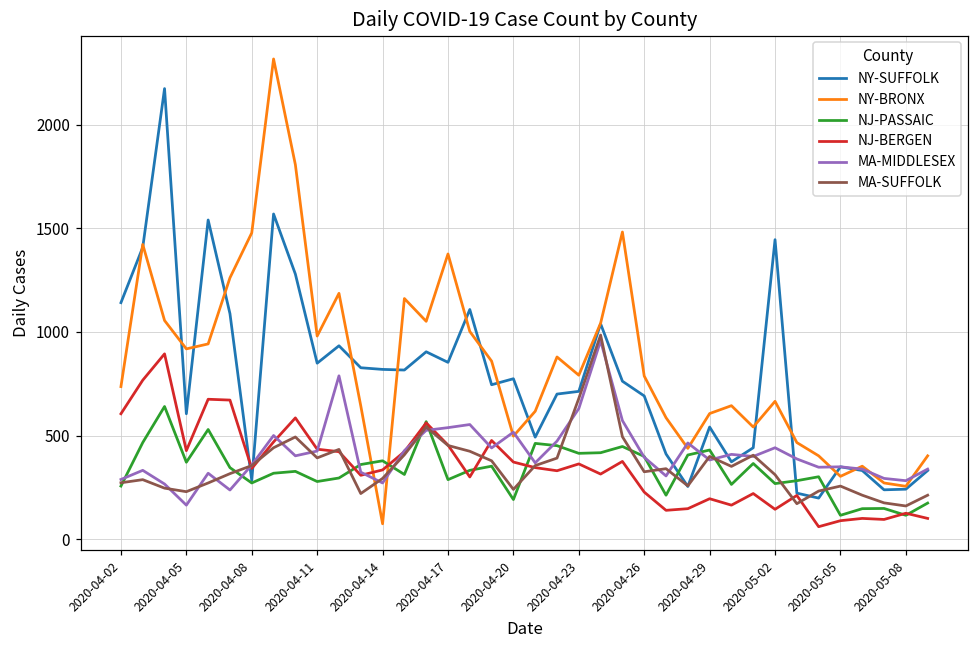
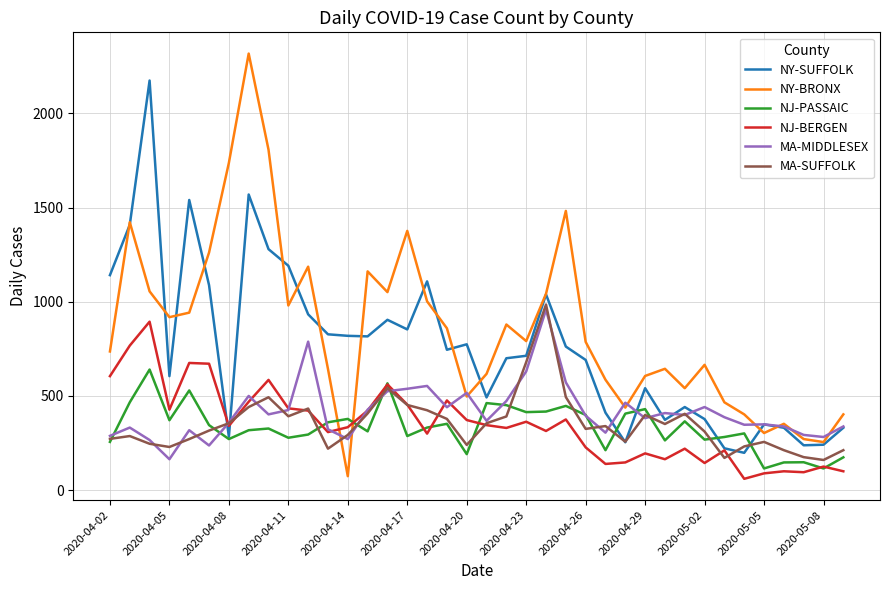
NY-BRONX, 2020-04-08: 1480 -> 1740
NY-SUFFOLK, 2020-04-11: 850 -> 1190
NY-SUFFOLK, 2020-05-02: 1450 -> 380
